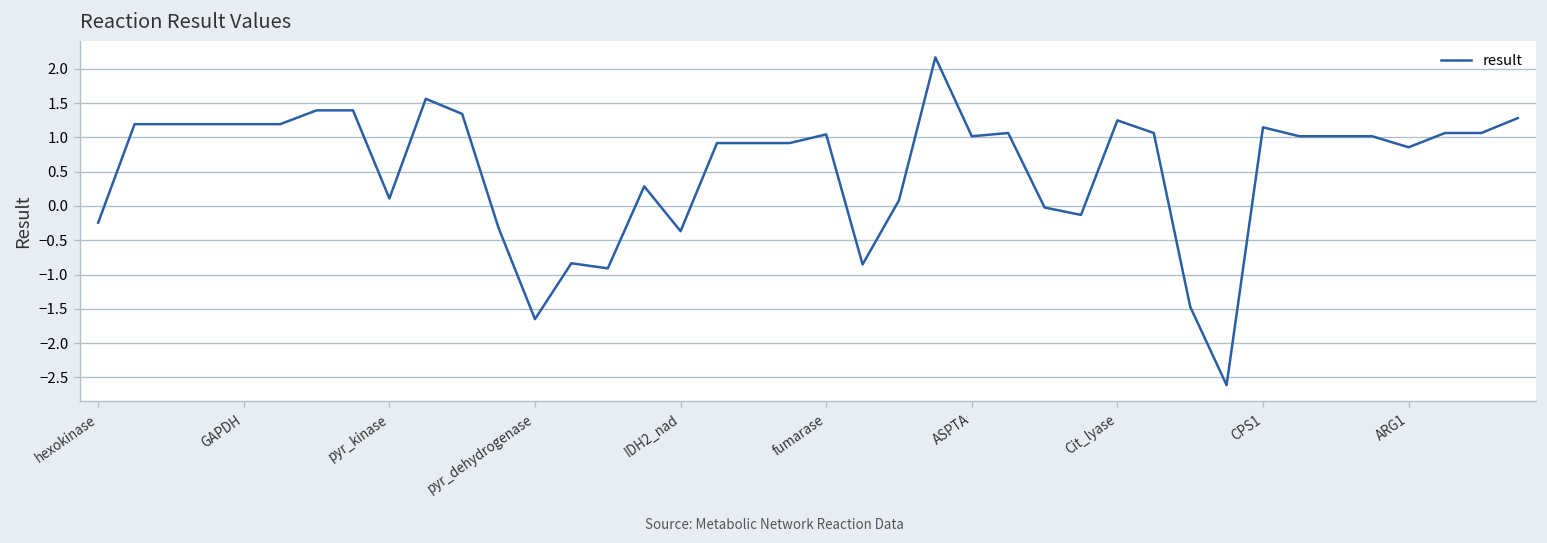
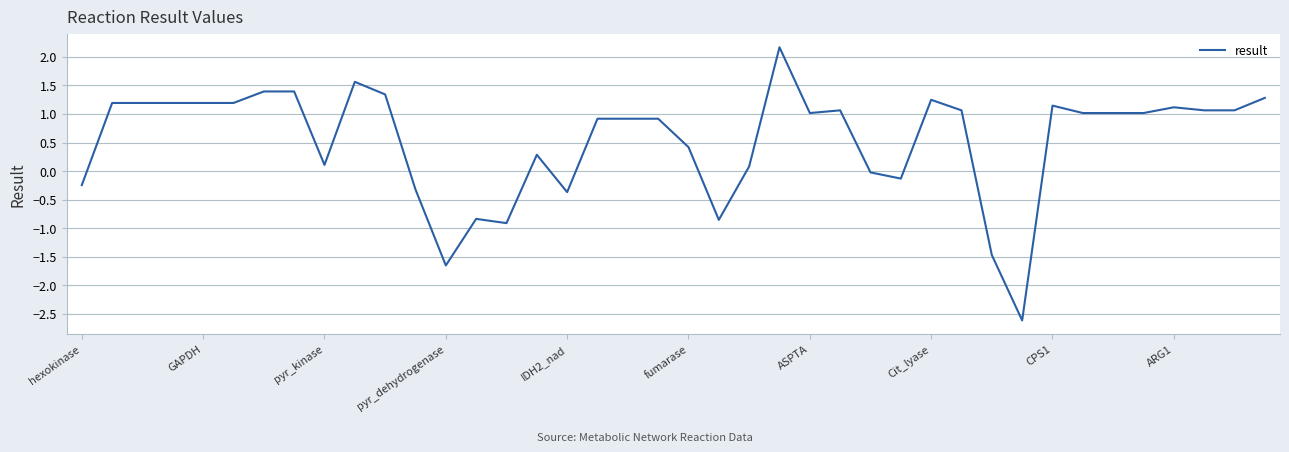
fumarase: 1.0 -> 0.4
ARG1: 0.9 -> 1.1
